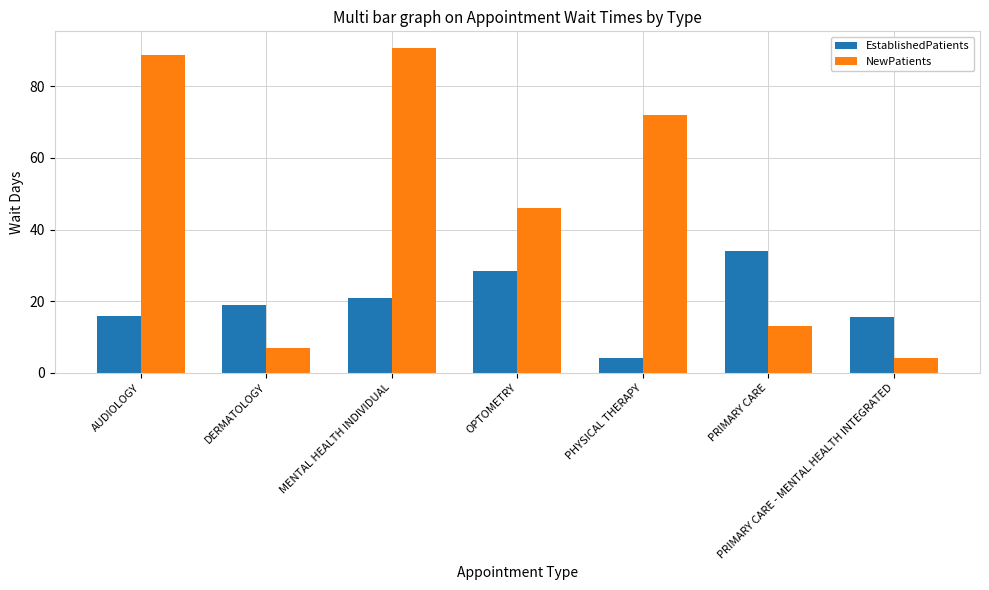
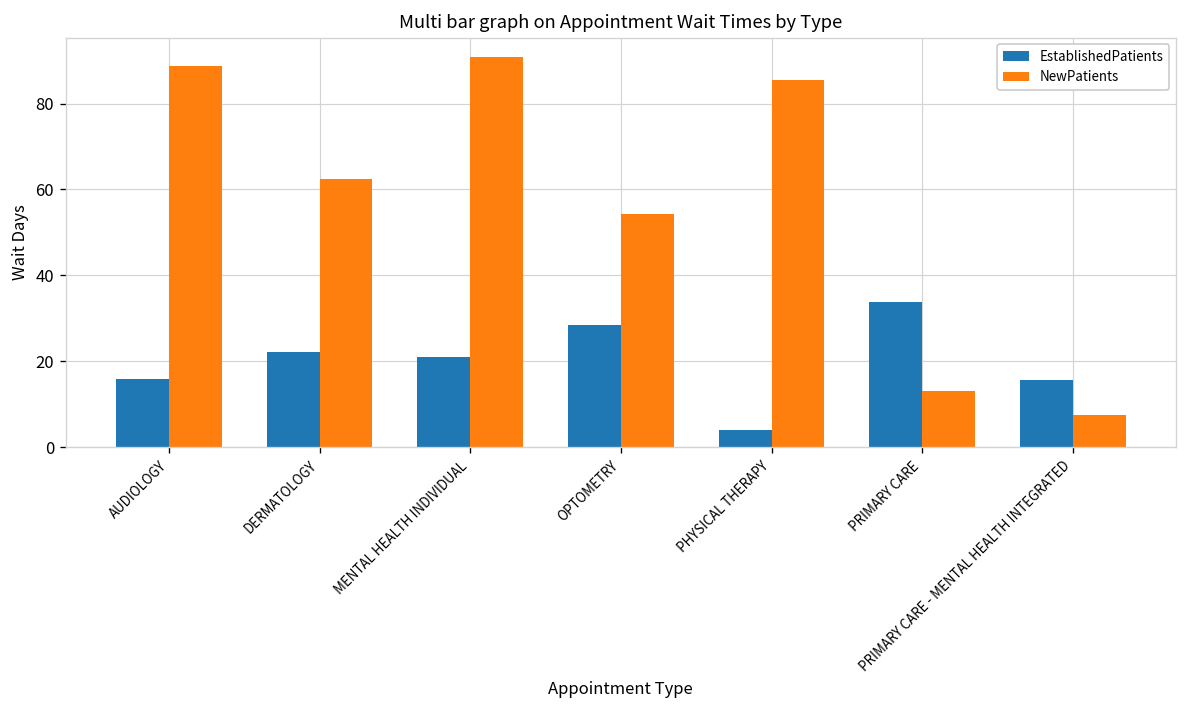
EstablishedPatients, DERMATOLOGY: 19 -> 22
NewPatients, DERMATOLOGY: 7 -> 62
NewPatients, OPTOMETRY: 46 -> 54
NewPatients, PHYSICAL THERAPY: 72 -> 86
NewPatients, PRIMARY CARE - MENTAL HEALTH INTEGRATED: 4 -> 8
